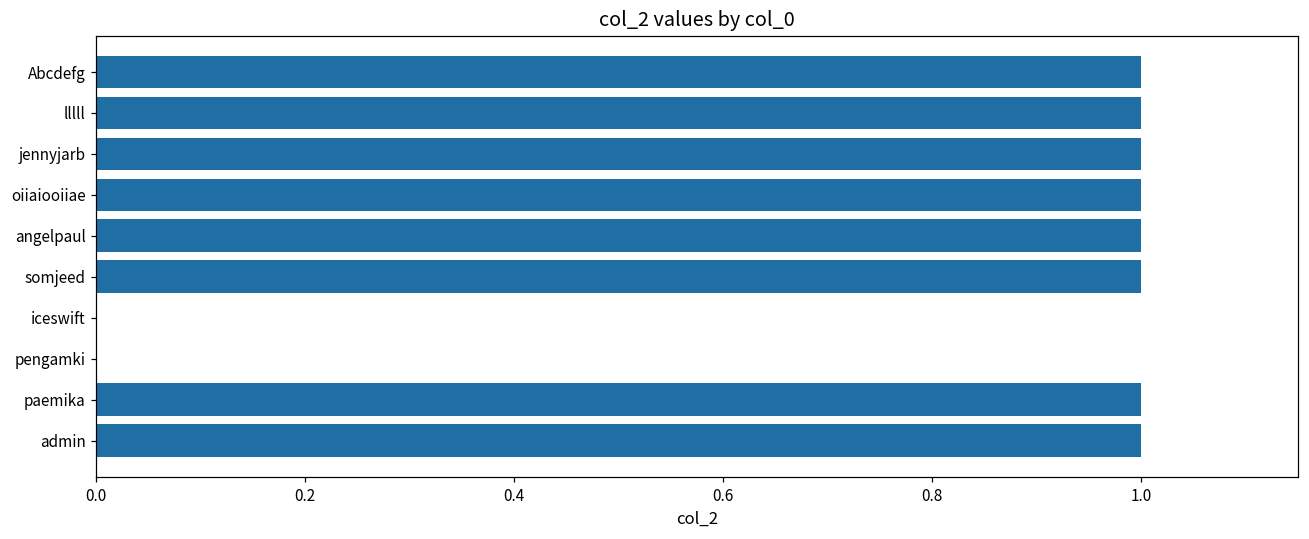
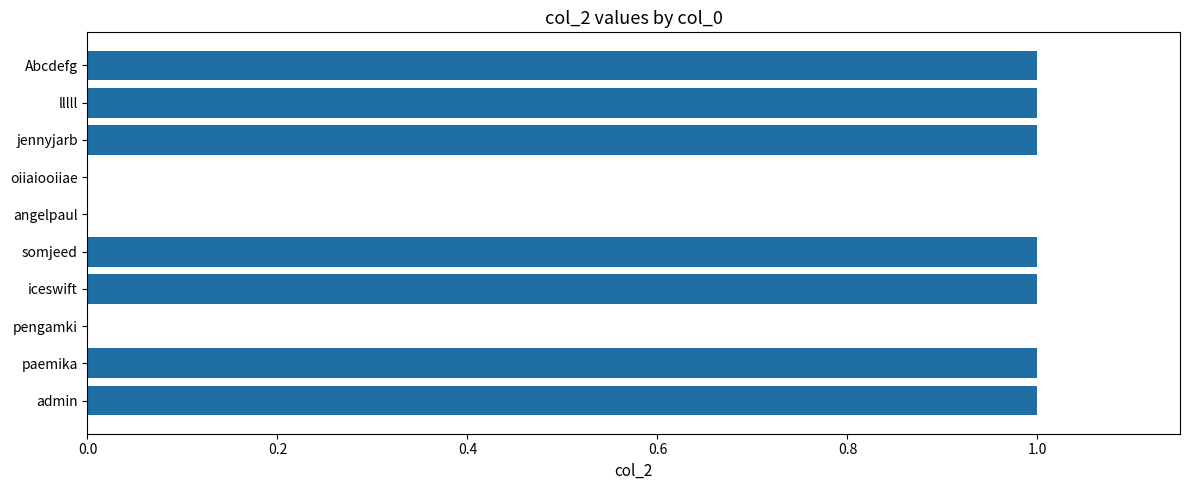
oiiaiooiiae: 1 -> 0
angelpaul: 1 -> 0
iceswift: 0 -> 1
